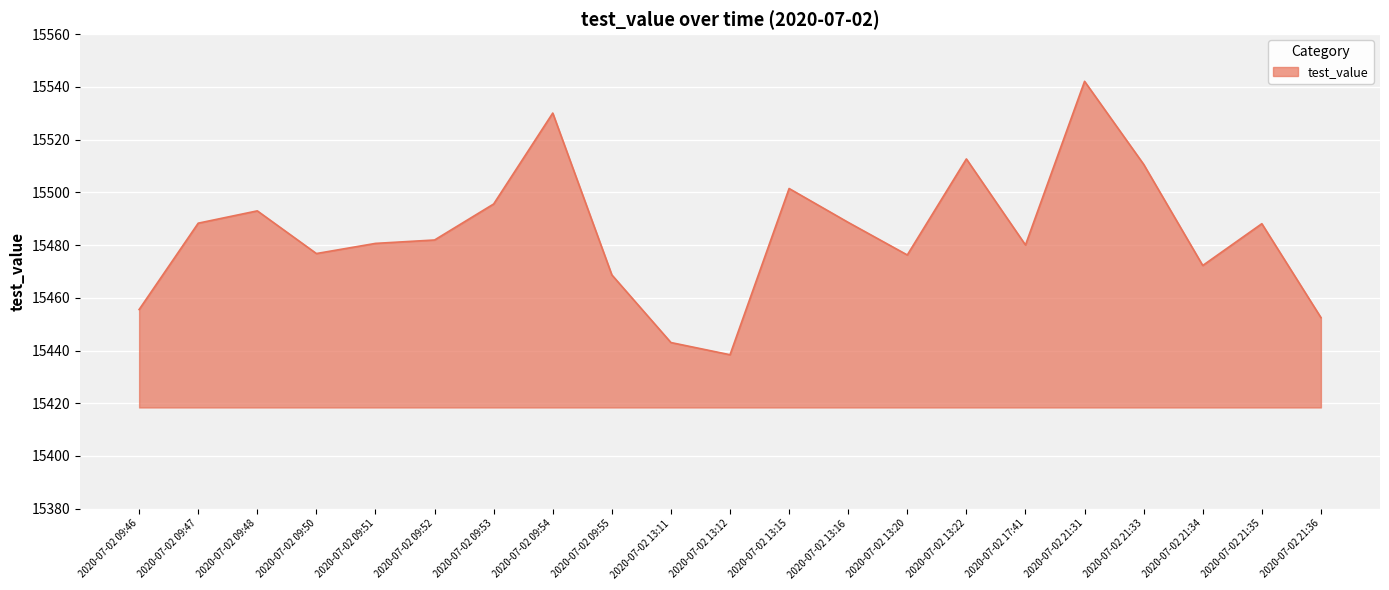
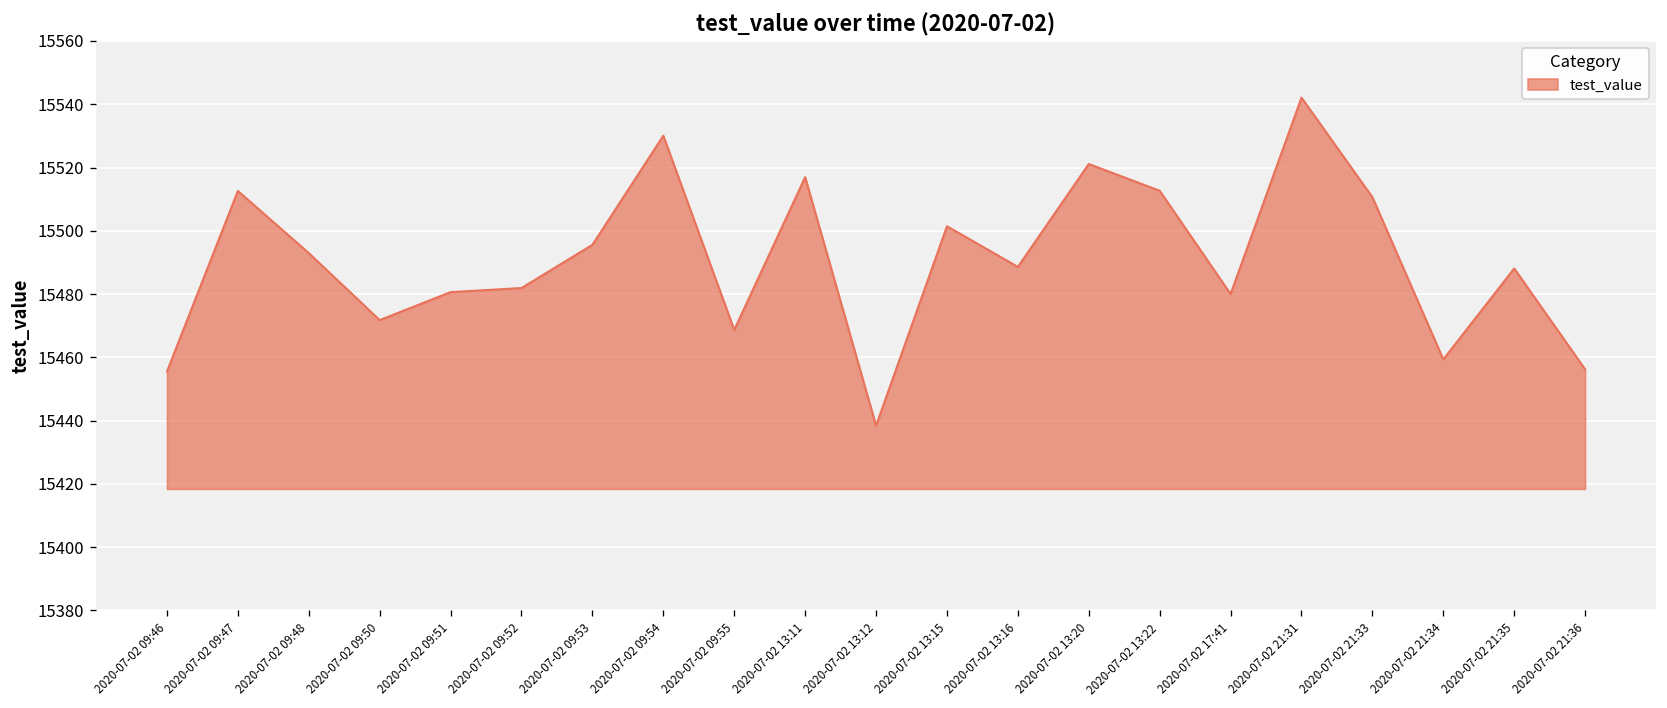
2020-07-02 09:47: 15488 -> 15513
2020-07-02 09:50: 15477 -> 15472
2020-07-02 13:11: 15443 -> 15517
2020-07-02 13:20: 15476 -> 15521
2020-07-02 21:34: 15472 -> 15459
2020-07-02 21:36: 15452 -> 15456
